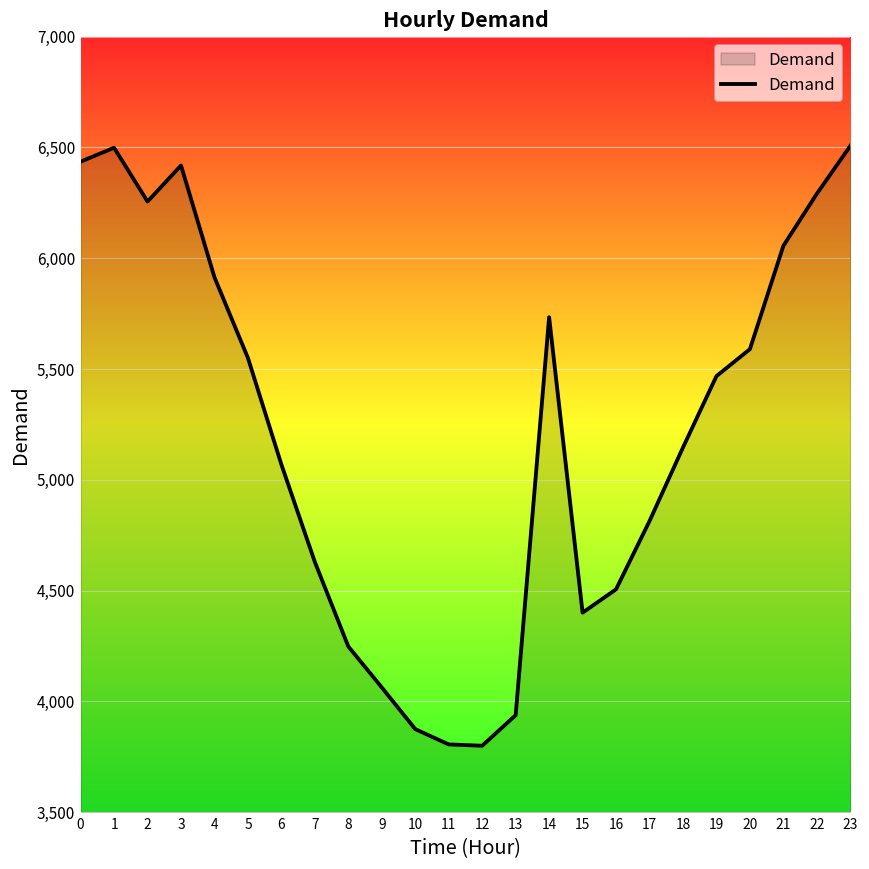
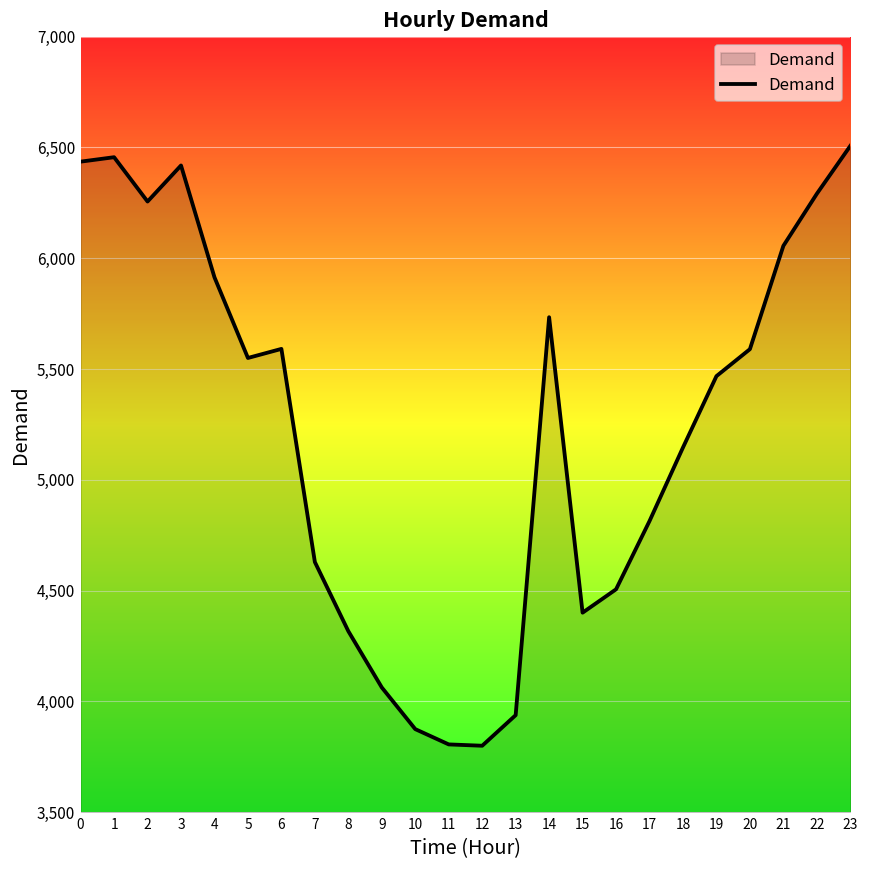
1: 6,500 -> 6,460
6: 5,070 -> 5,590
8: 4,250 -> 4,320
